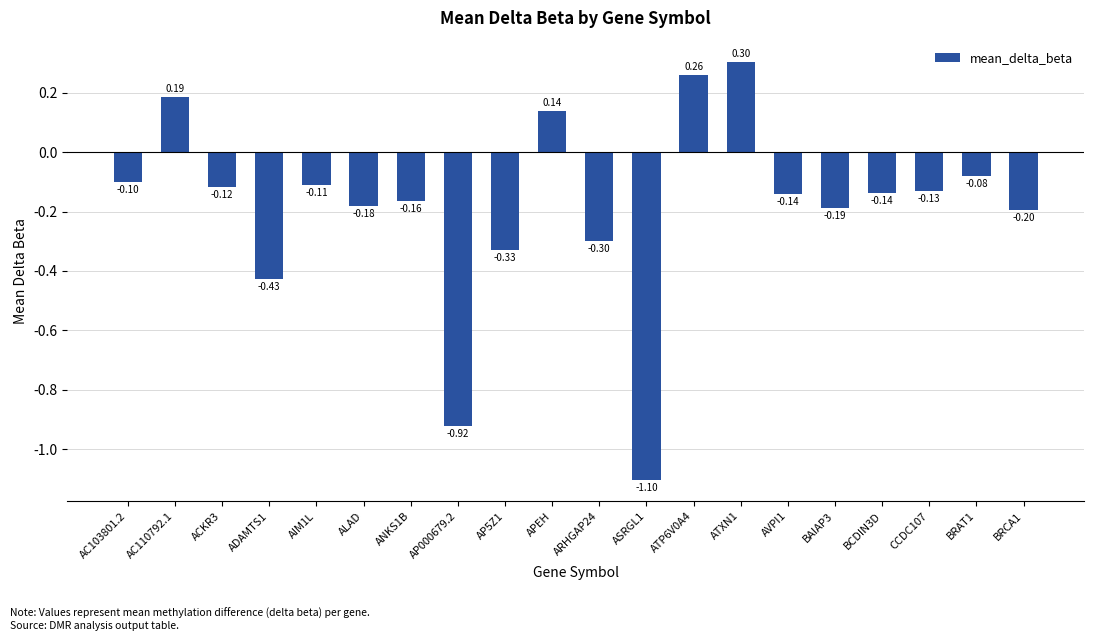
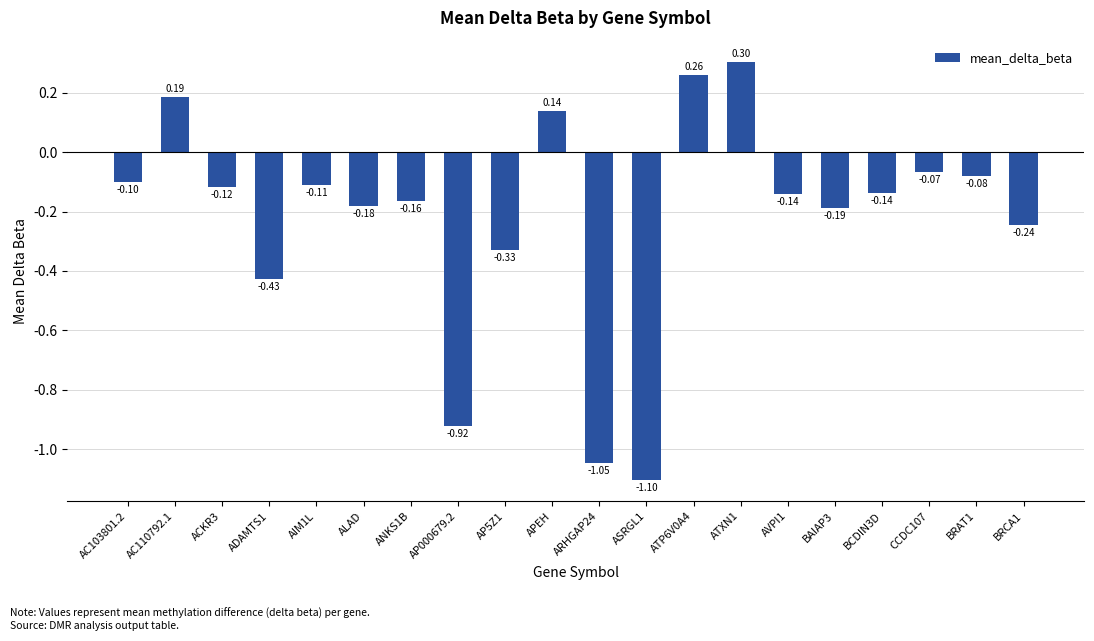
ARHGAP24: -0.30 -> -1.05
CCDC107: -0.13 -> -0.07
BRCA1: -0.20 -> -0.24
